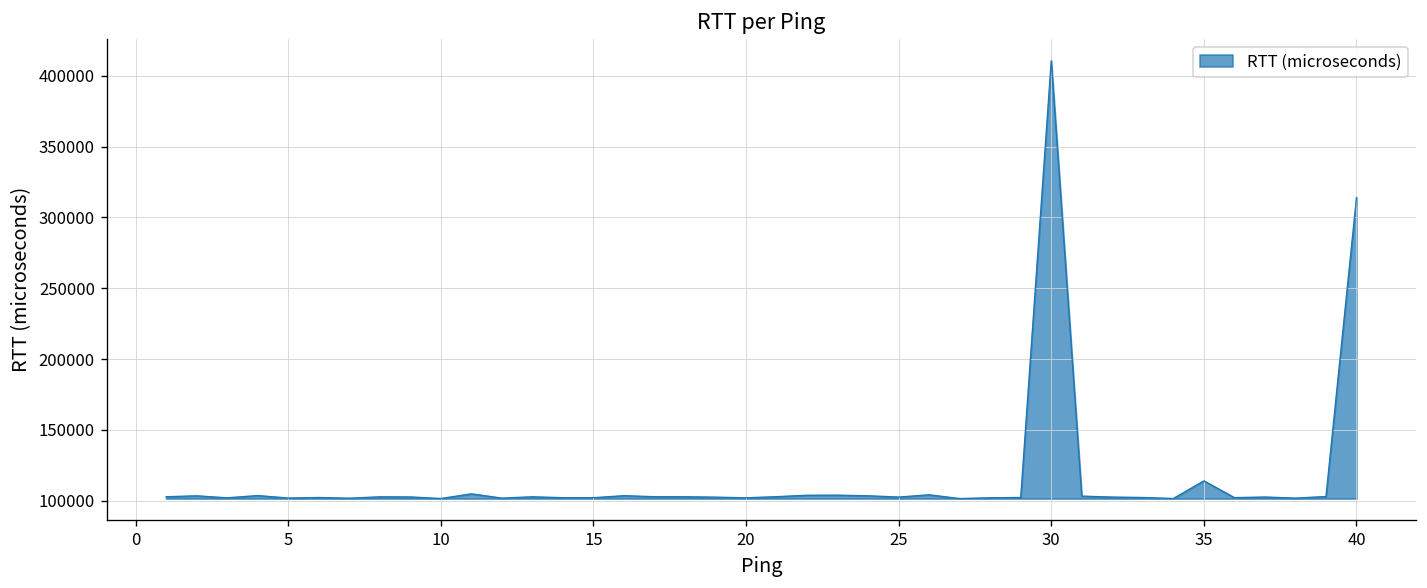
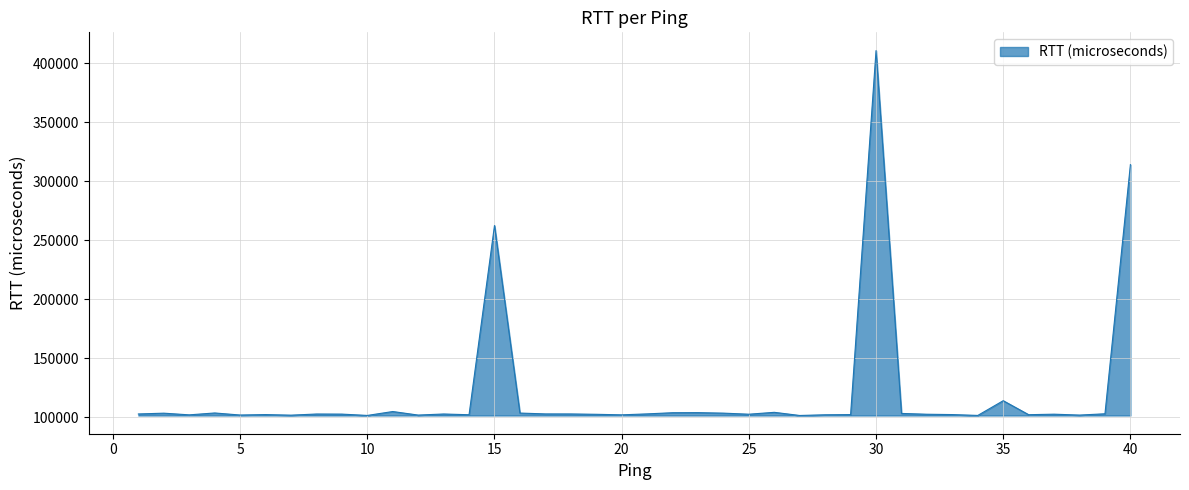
15: 102000 -> 262000
